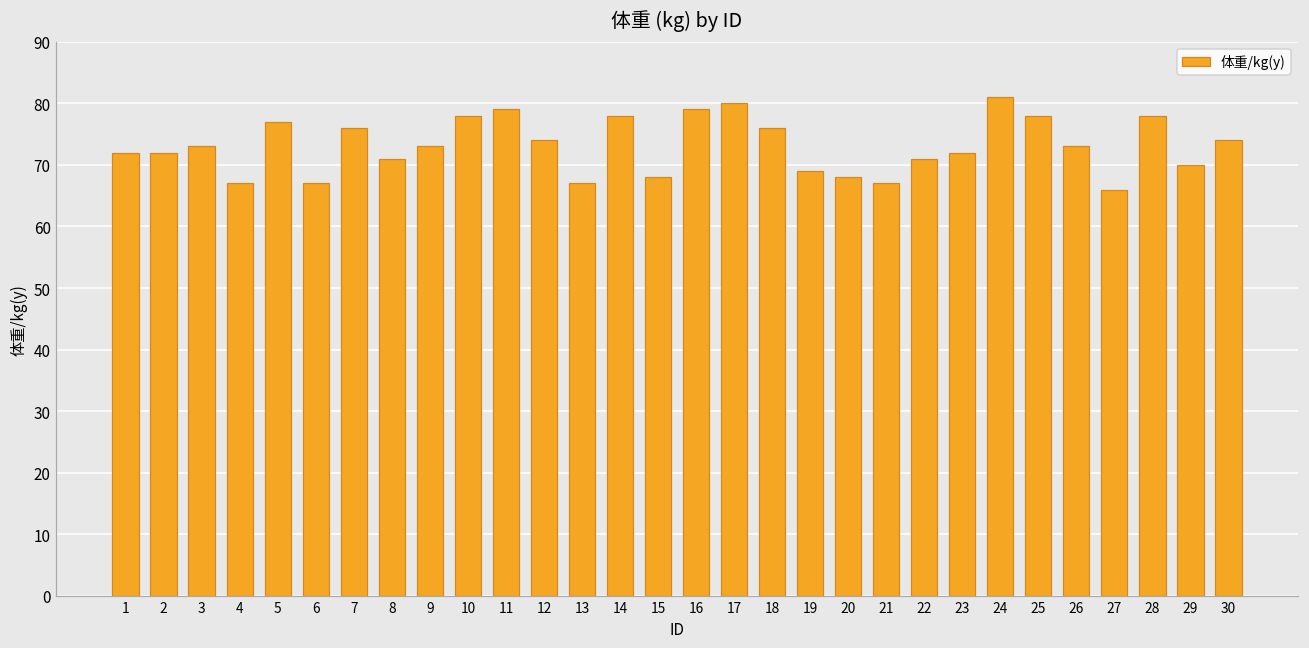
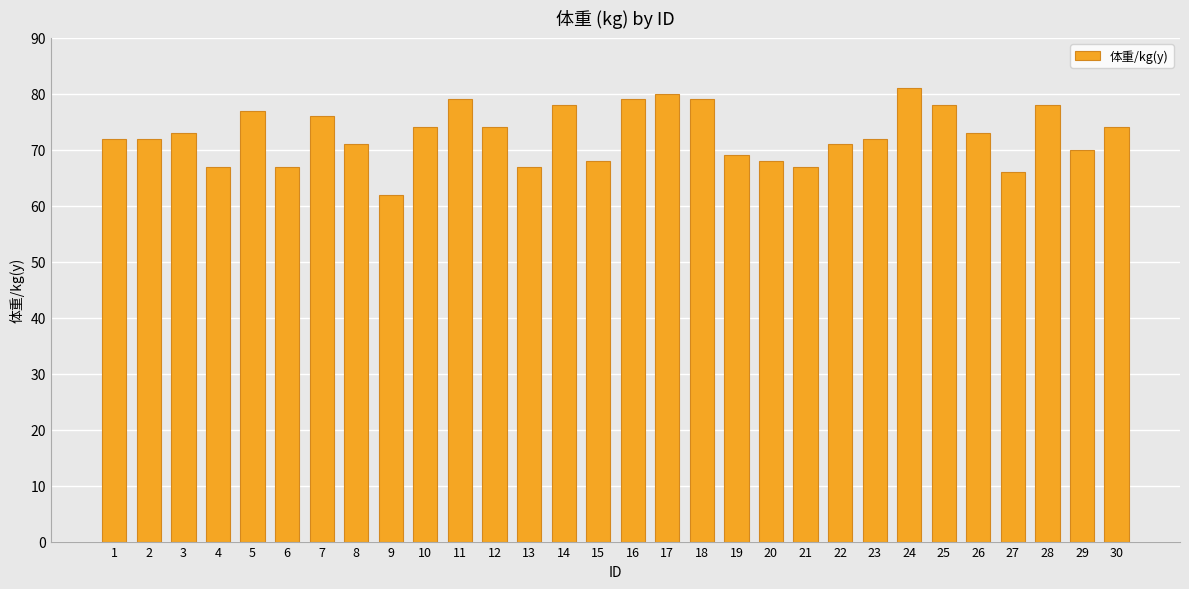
9: 73 -> 62
10: 78 -> 74
18: 76 -> 79
